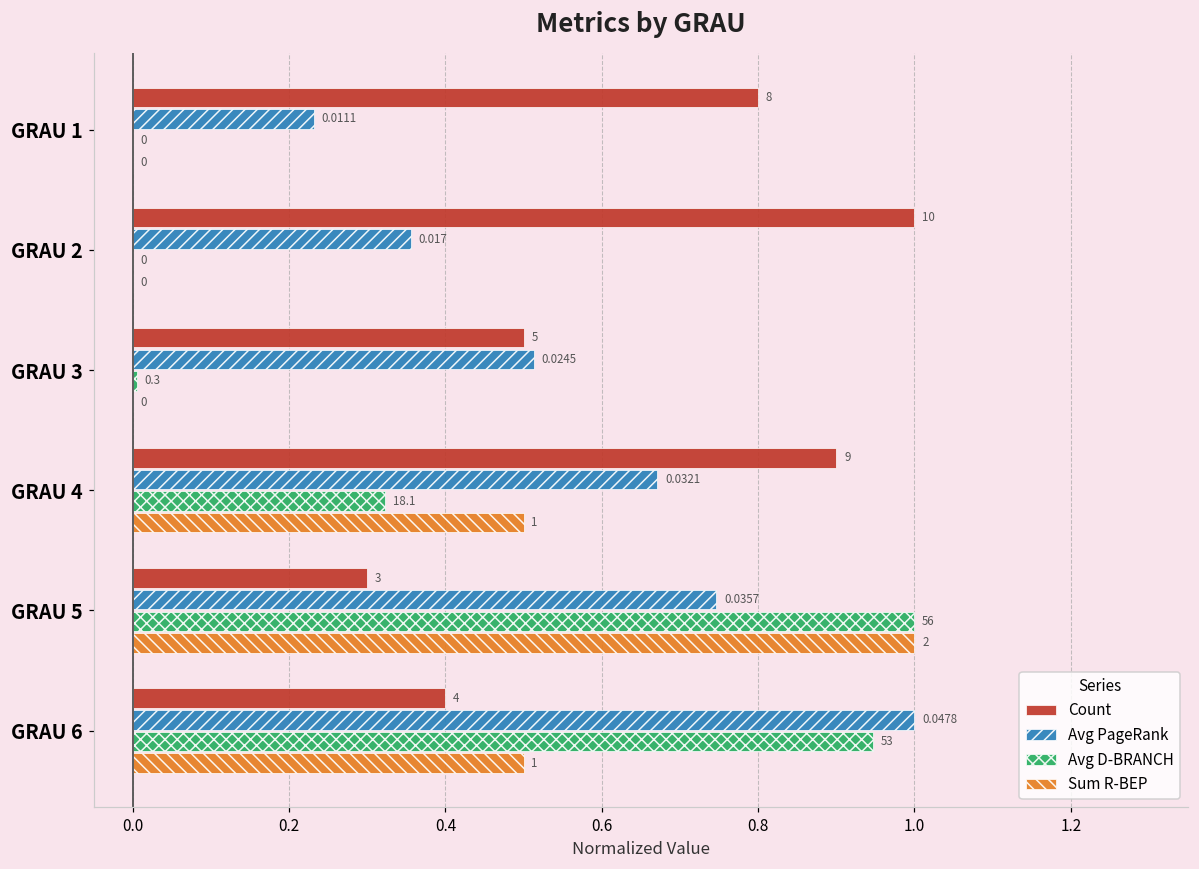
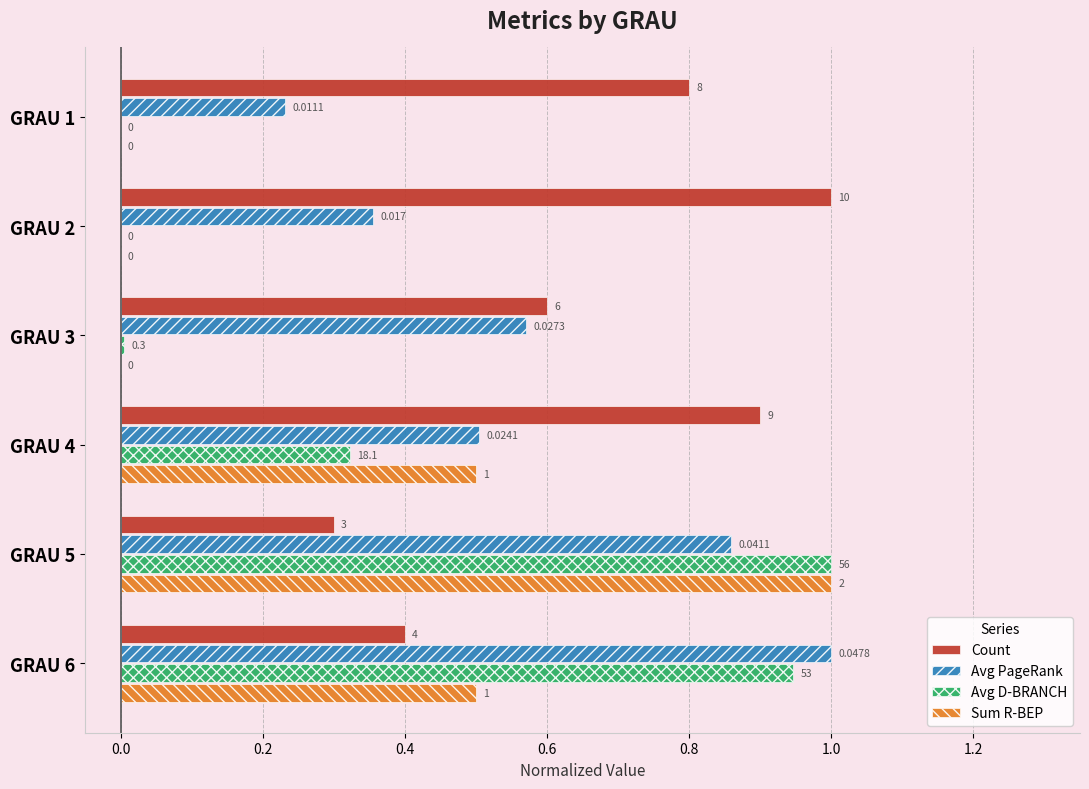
Count, GRAU 3: 5 -> 6
Avg PageRank, GRAU 3: 0.0245 -> 0.0273
Avg PageRank, GRAU 4: 0.0321 -> 0.0241
Avg PageRank, GRAU 5: 0.0357 -> 0.0411
